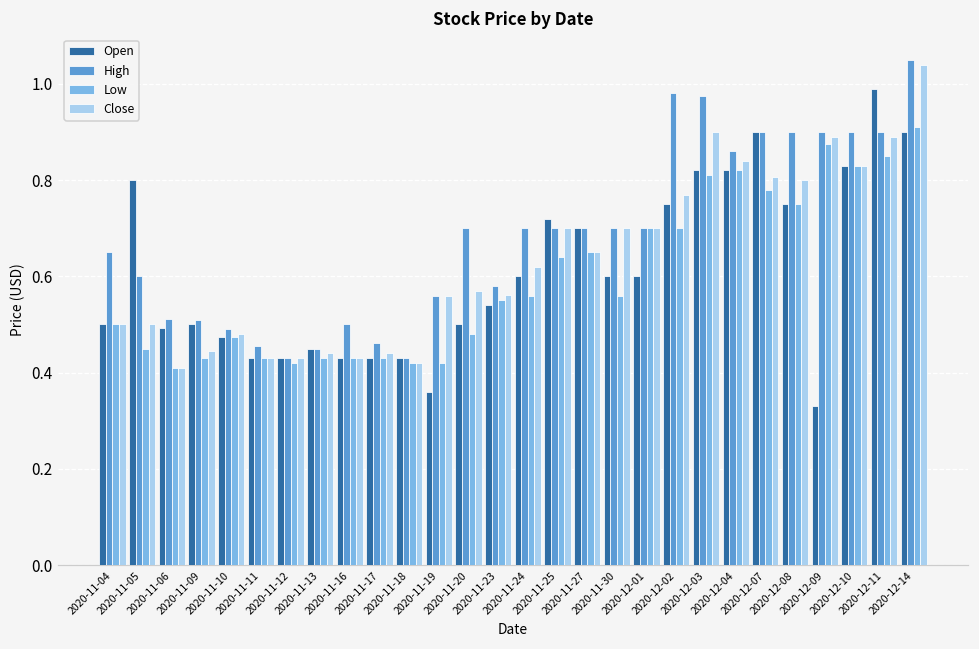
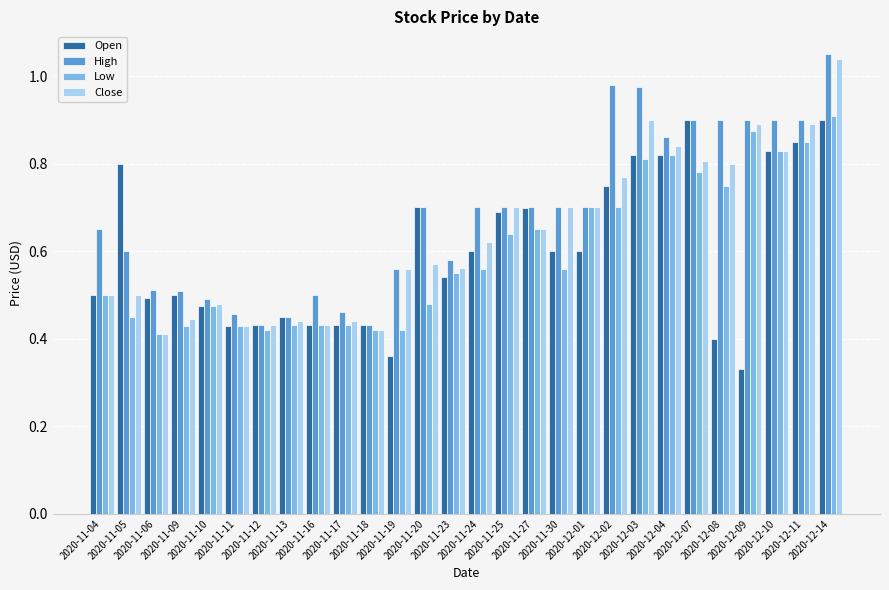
Open, 2020-11-20: 0.5 -> 0.7
Open, 2020-11-25: 0.72 -> 0.69
Open, 2020-12-08: 0.75 -> 0.40
Open, 2020-12-11: 0.99 -> 0.85
